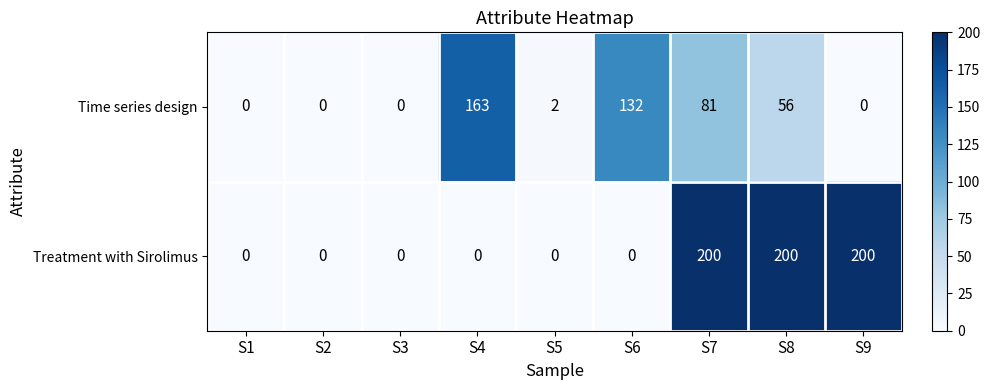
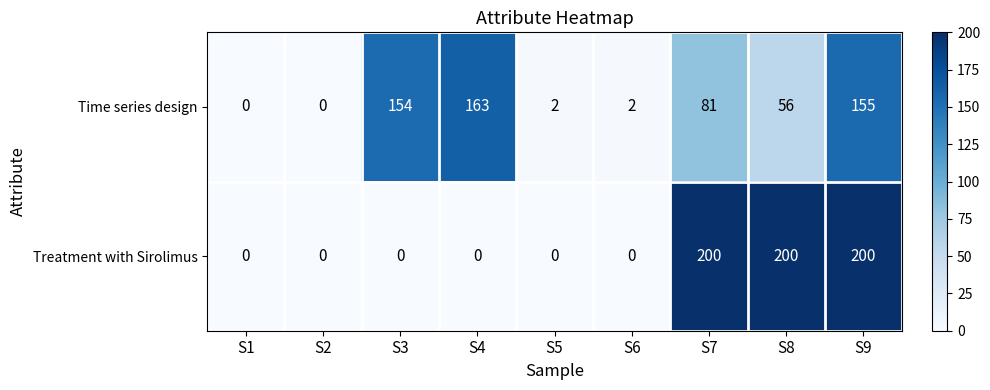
Time series design, S3: 0 -> 154
Time series design, S6: 132 -> 2
Time series design, S9: 0 -> 155
